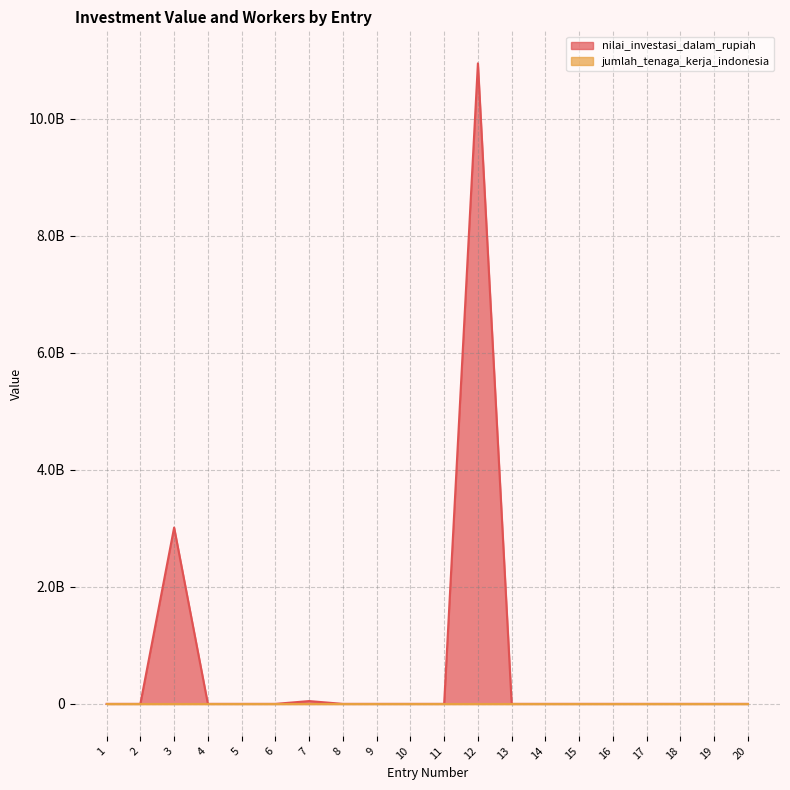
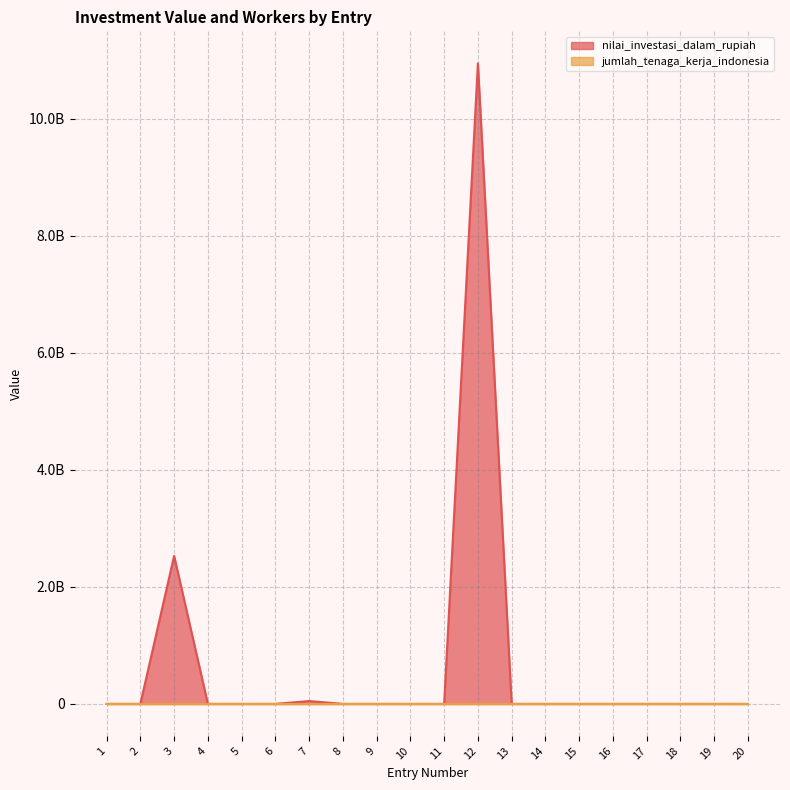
nilai_investasi_dalam_rupiah, 3: 3000000000 -> 2500000000
